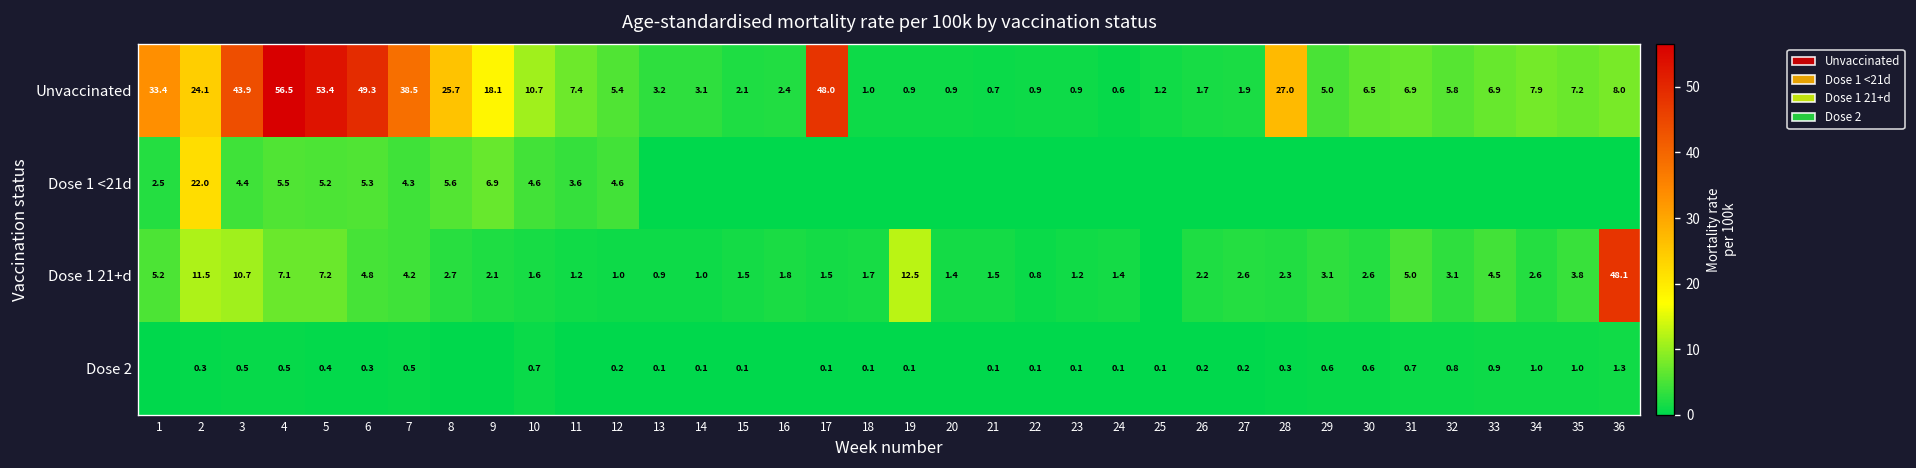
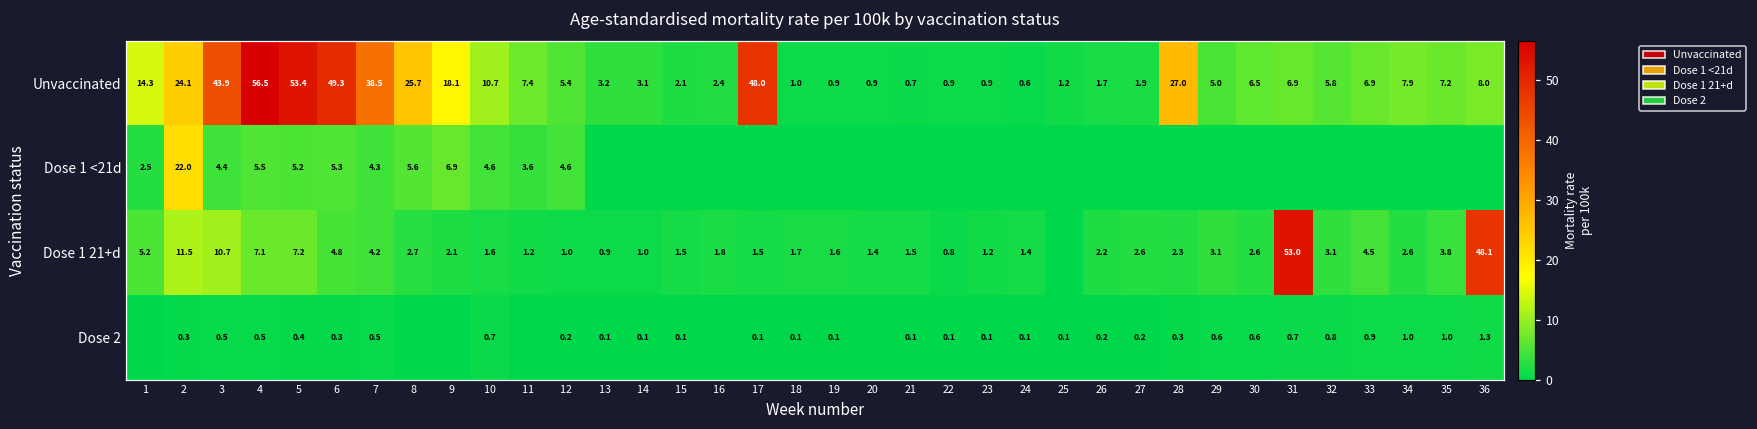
Unvaccinated, 1: 33.4 -> 14.3
Dose 1 21+d, 19: 12.5 -> 1.6
Dose 1 21+d, 31: 5.0 -> 53.0
